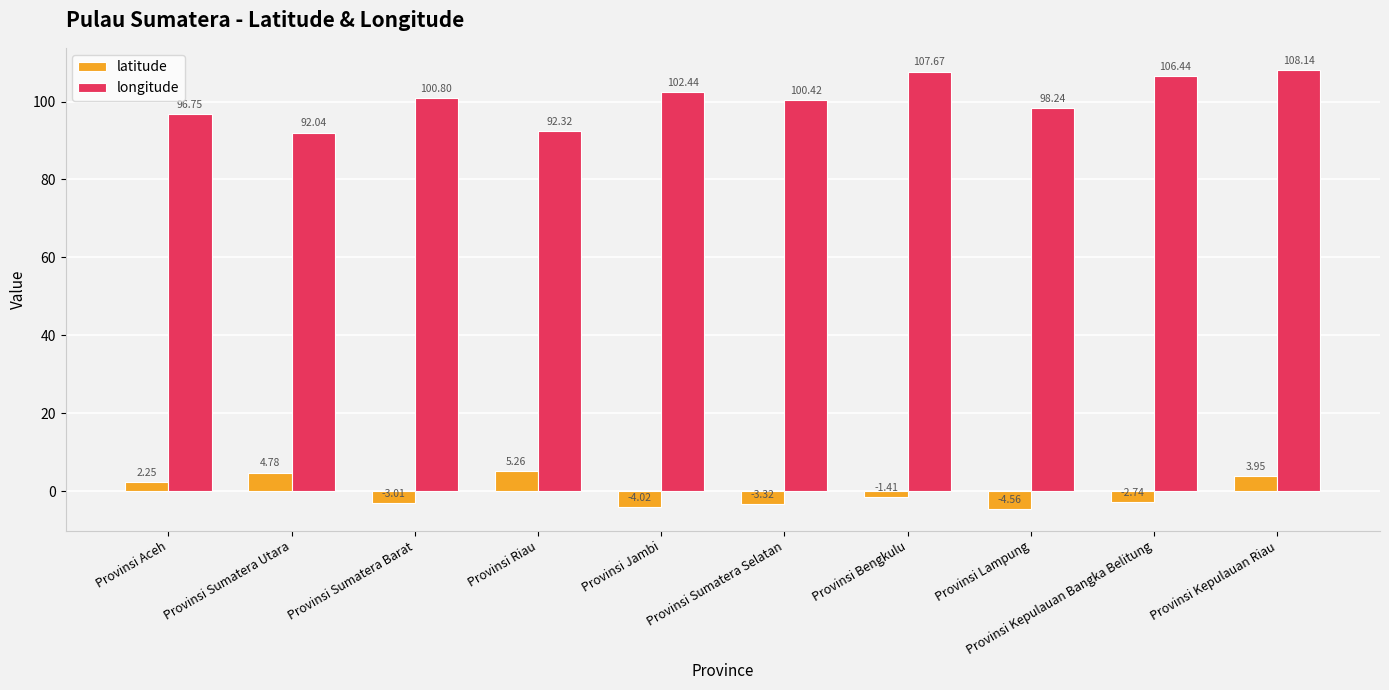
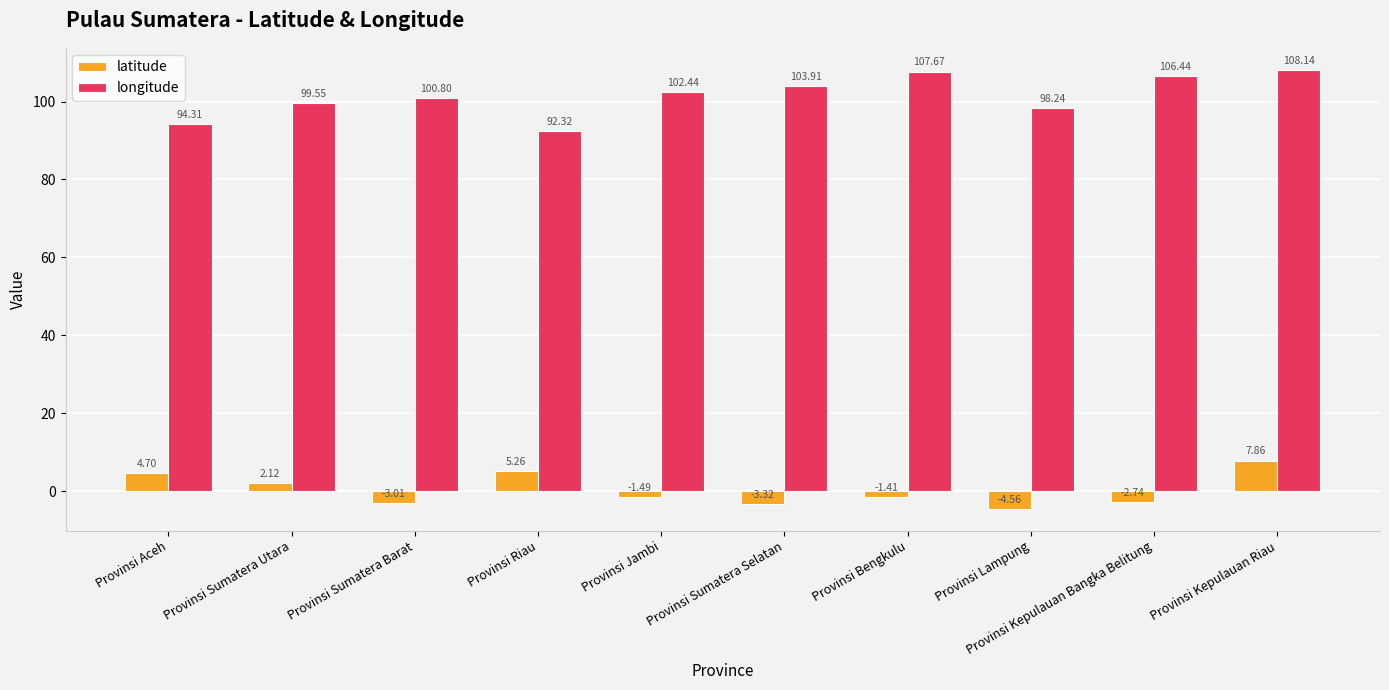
latitude, Provinsi Aceh: 2.25 -> 4.70
longitude, Provinsi Aceh: 96.75 -> 94.31
latitude, Provinsi Sumatera Utara: 4.78 -> 2.12
longitude, Provinsi Sumatera Utara: 92.04 -> 99.55
latitude, Provinsi Jambi: -4.02 -> -1.49
longitude, Provinsi Sumatera Selatan: 100.42 -> 103.91
latitude, Provinsi Kepulauan Riau: 3.95 -> 7.86
